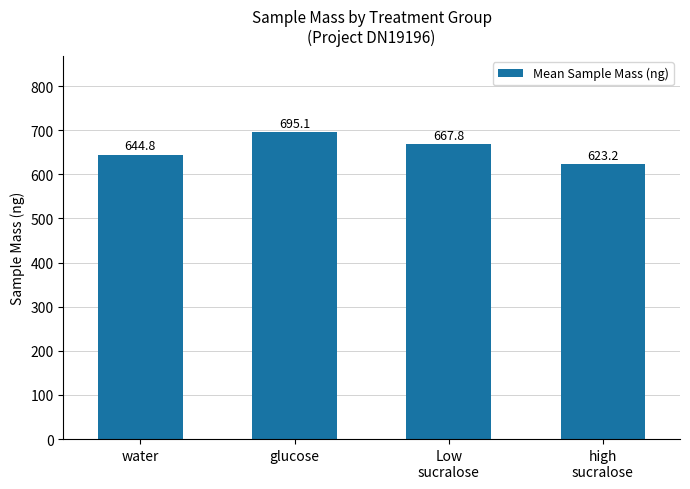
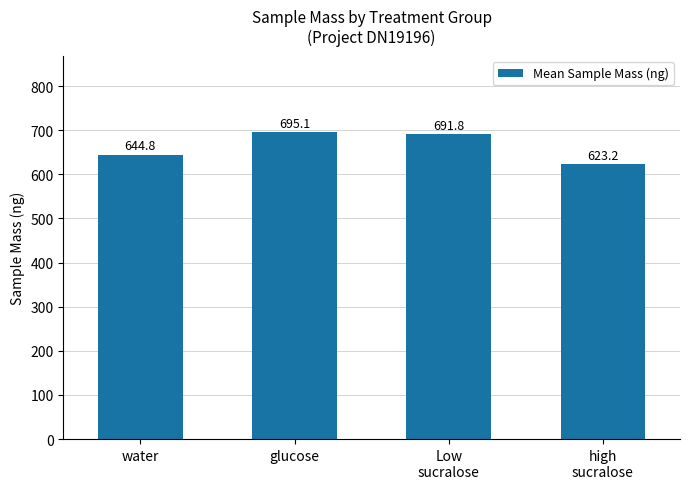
Low sucralose: 667.8 -> 691.8
